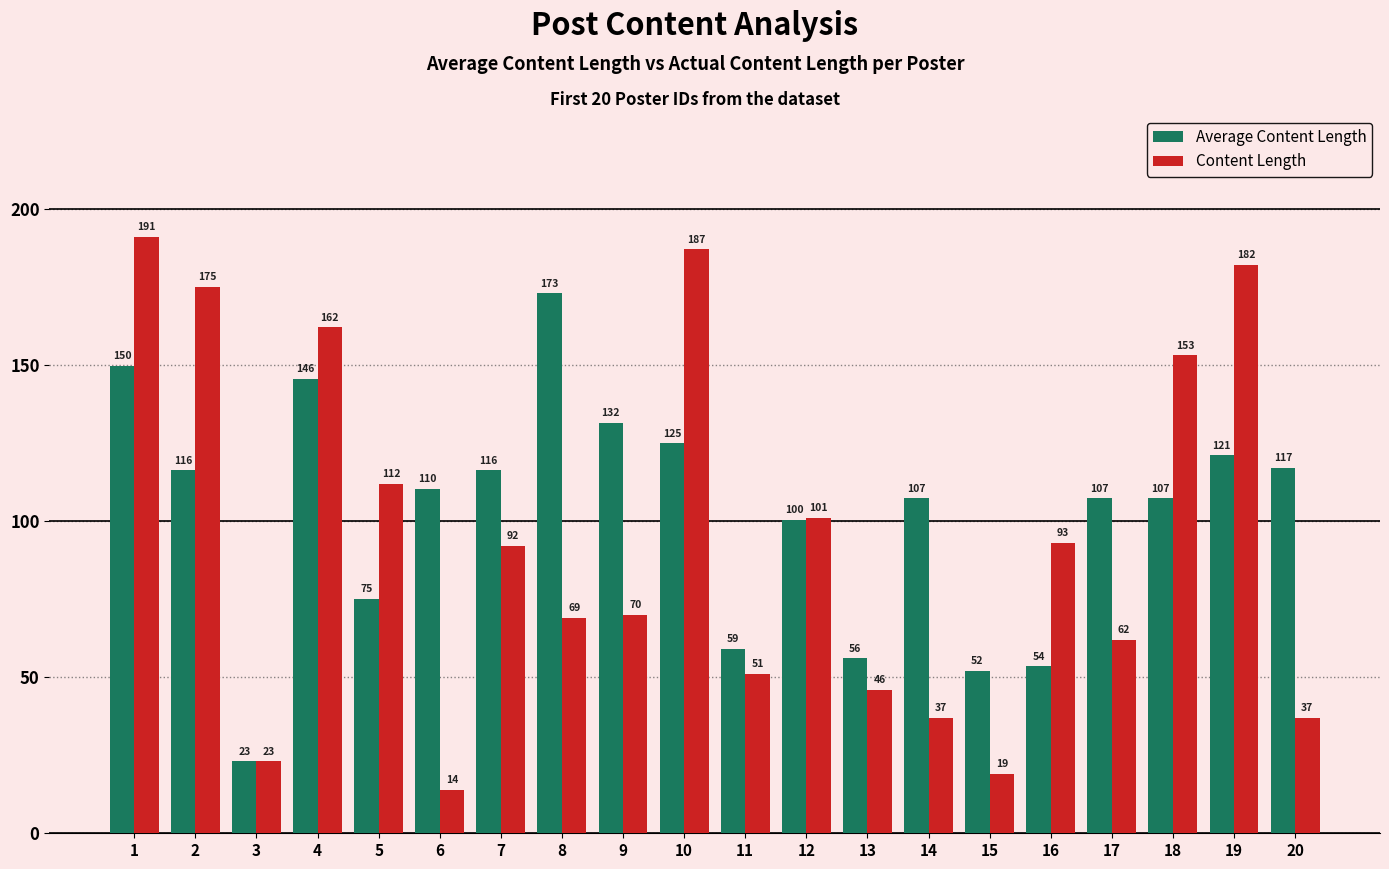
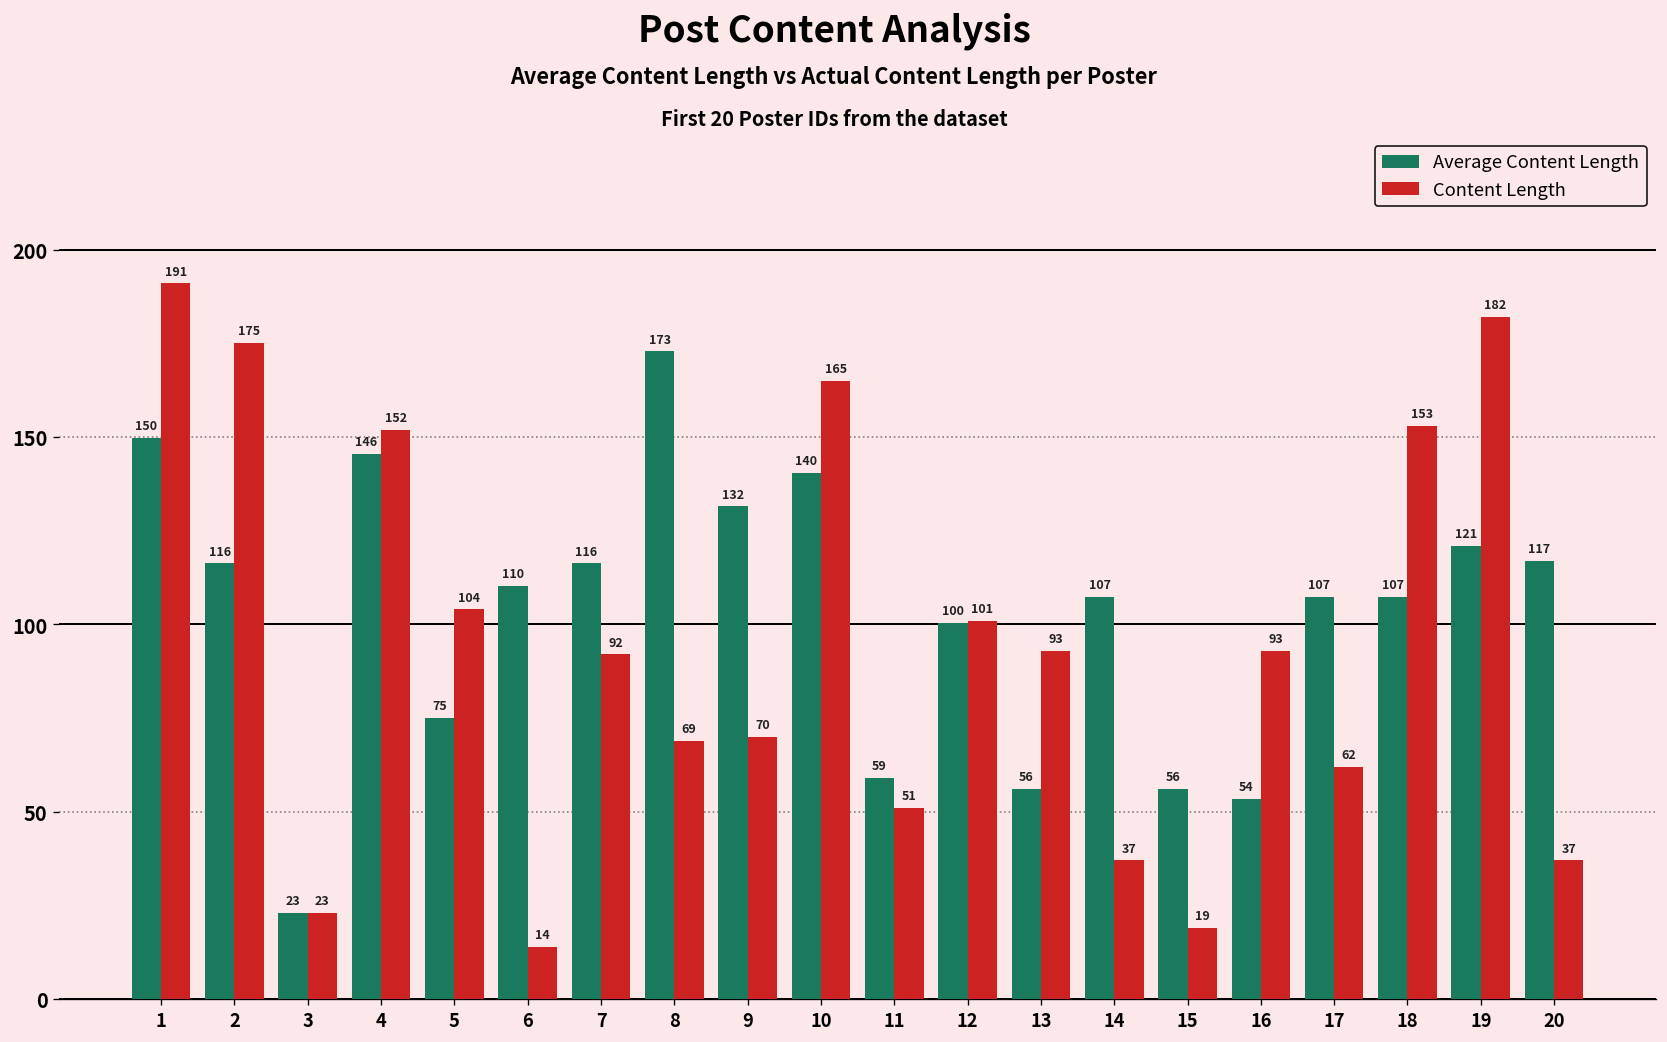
Content Length, 4: 162 -> 152
Content Length, 5: 112 -> 104
Average Content Length, 10: 125 -> 140
Content Length, 10: 187 -> 165
Content Length, 13: 46 -> 93
Average Content Length, 15: 52 -> 56
